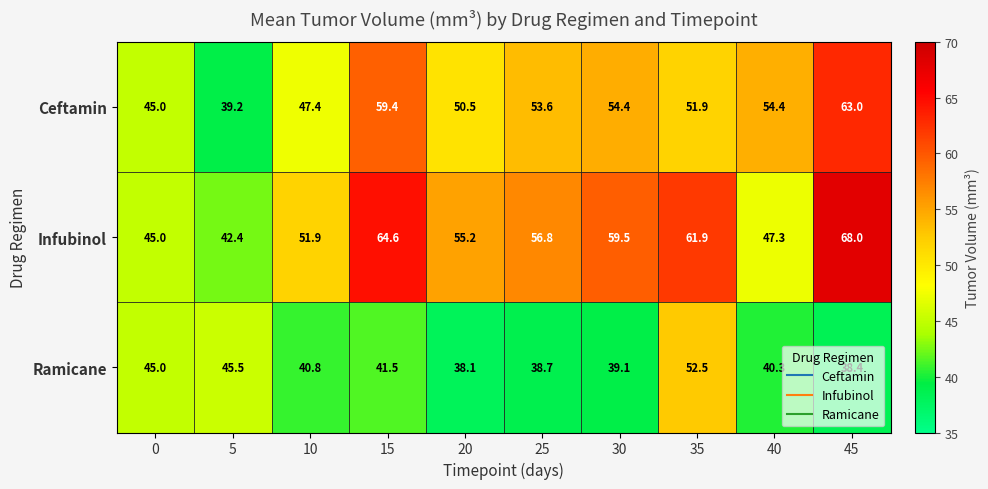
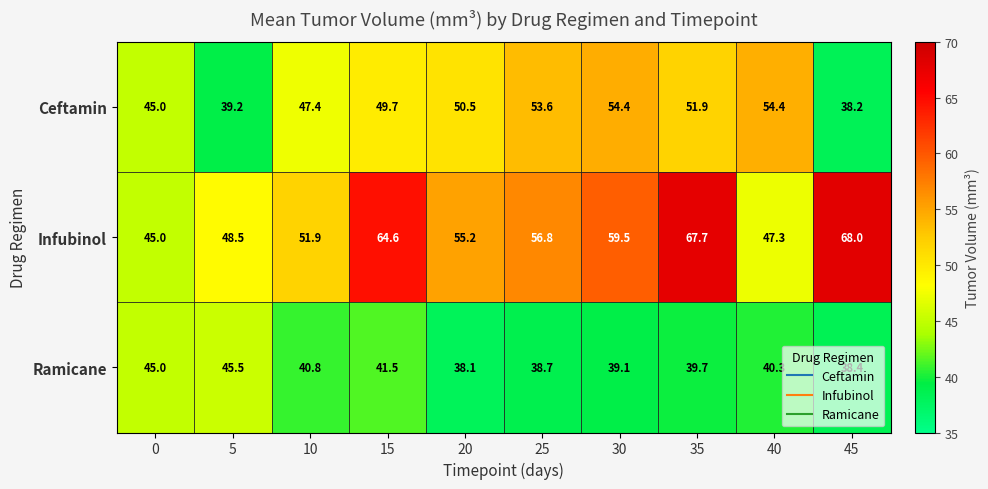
Ceftamin, 15: 59.4 -> 49.7
Ceftamin, 45: 63.0 -> 38.2
Infubinol, 5: 42.4 -> 48.5
Infubinol, 35: 61.9 -> 67.7
Ramicane, 35: 52.5 -> 39.7
